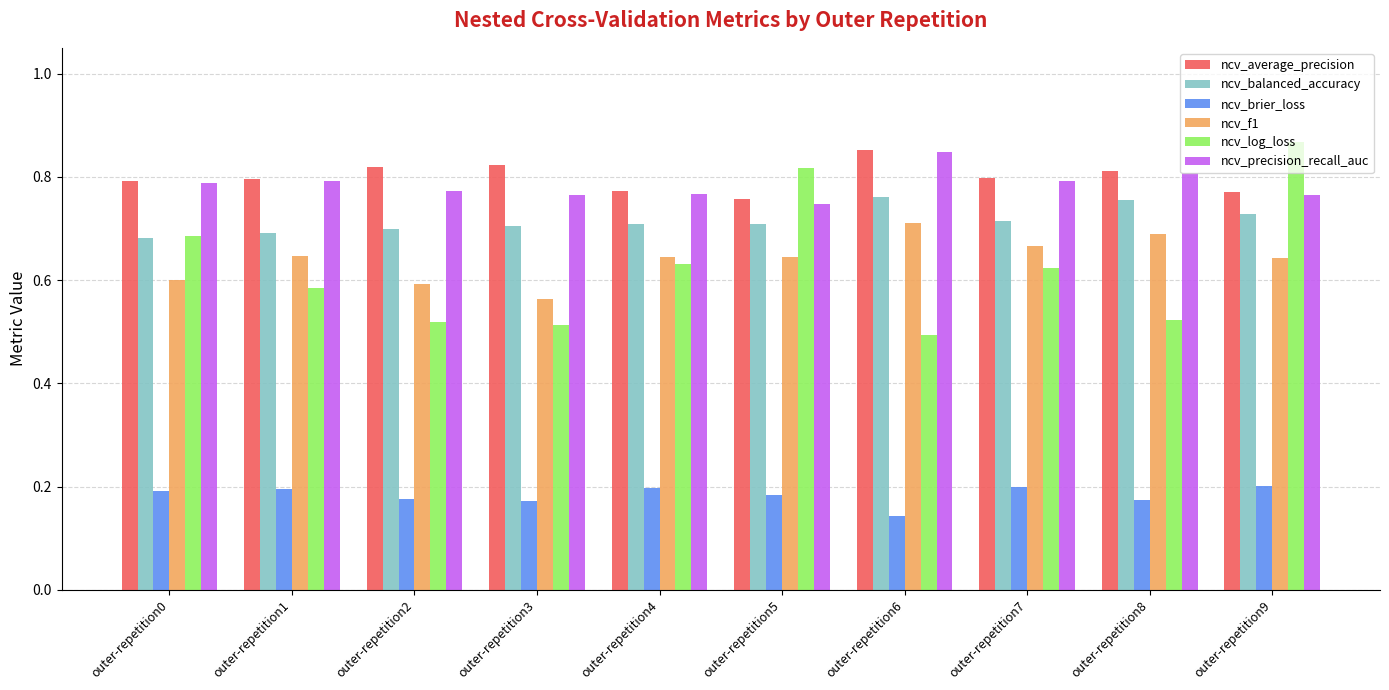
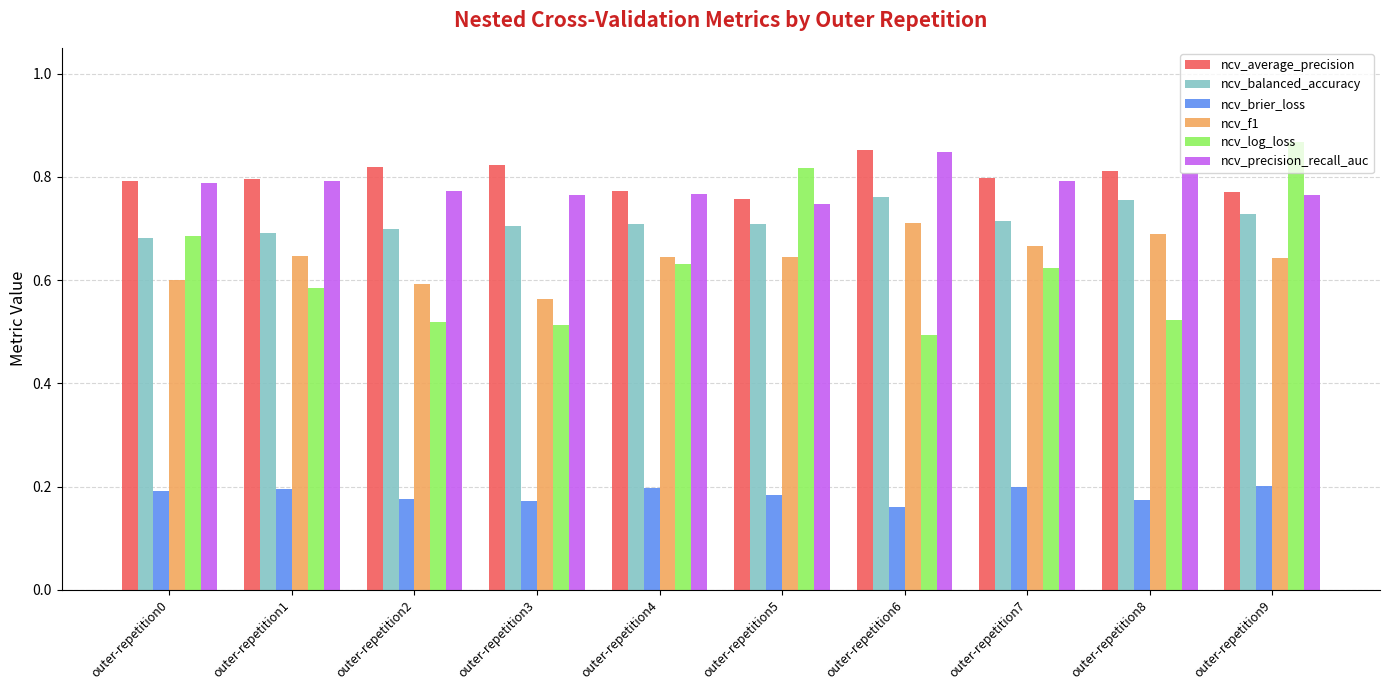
ncv_brier_loss, outer-repetition6: 0.14 -> 0.16
